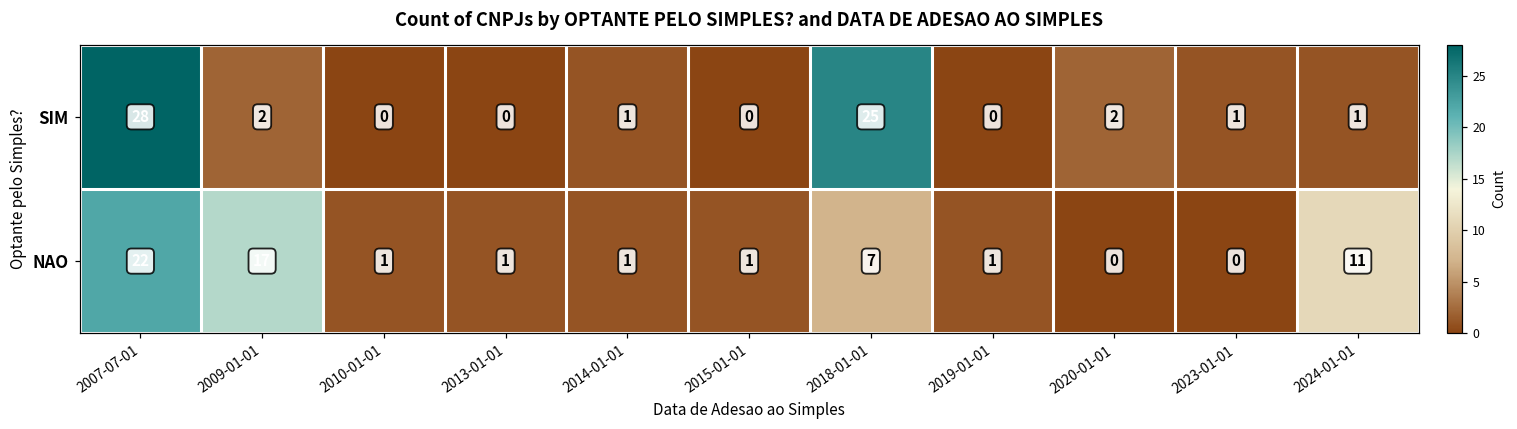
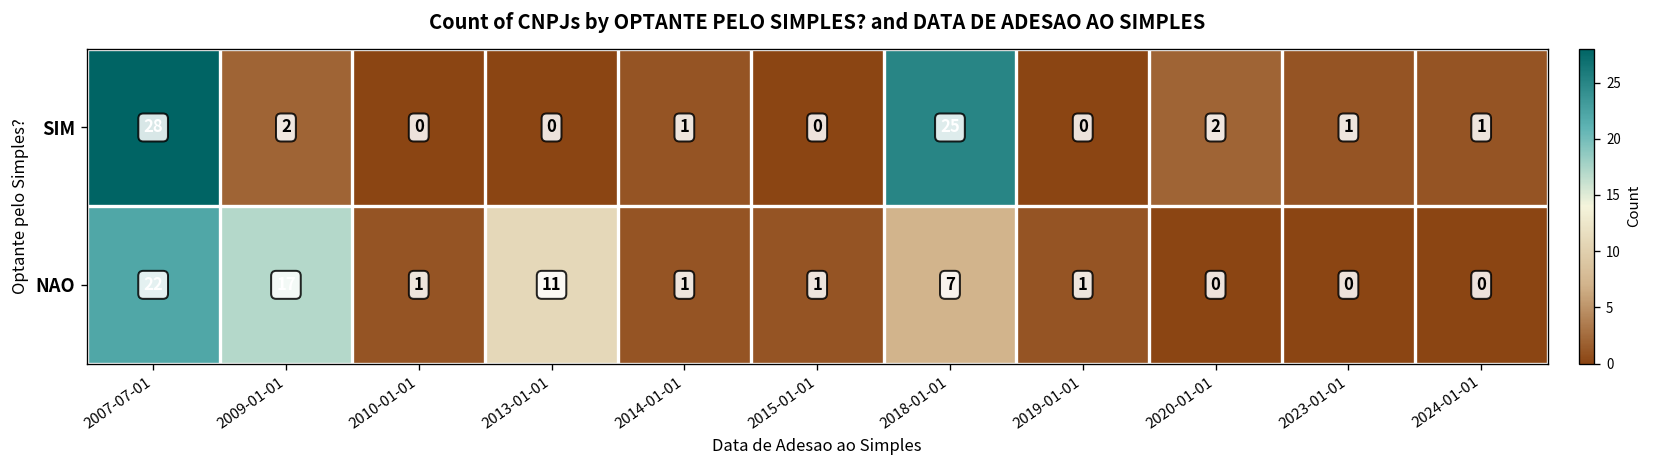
NAO, 2013-01-01: 1 -> 11
NAO, 2024-01-01: 11 -> 0
